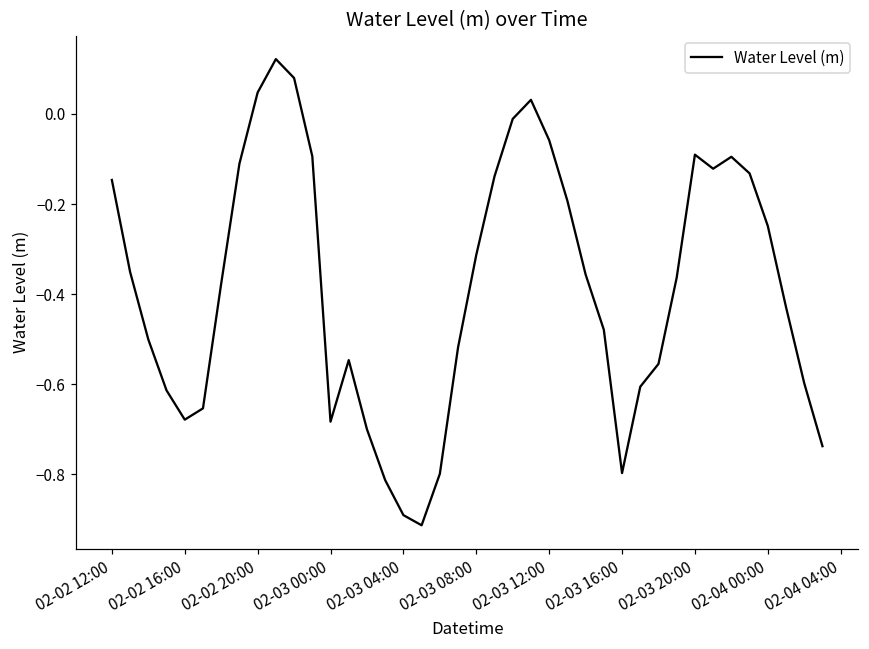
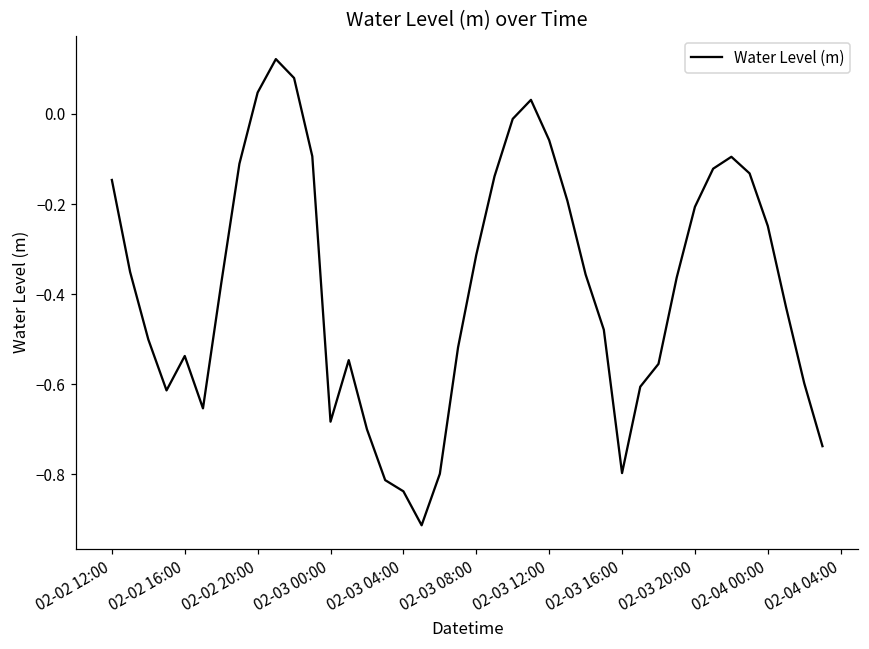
02-02 16:00: -0.68 -> -0.54
02-03 04:00: -0.89 -> -0.84
02-03 20:00: -0.09 -> -0.21
